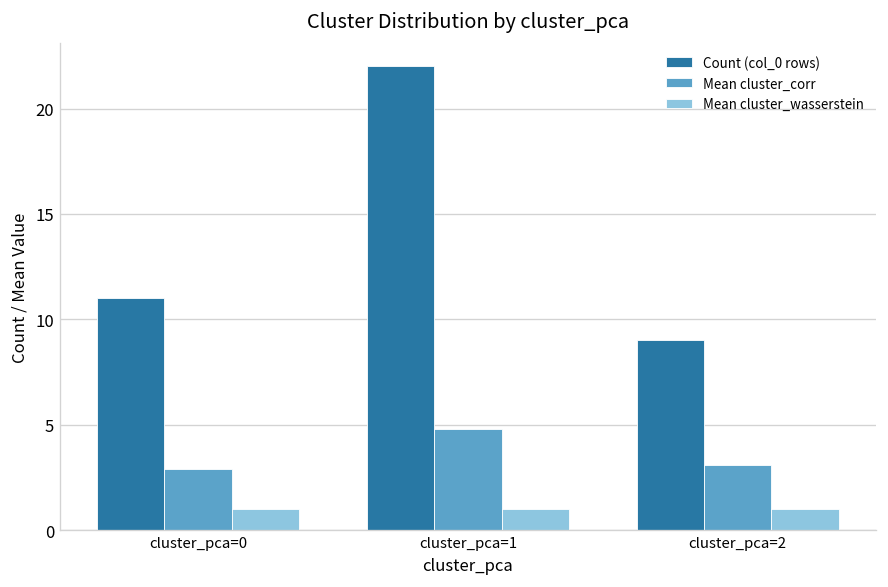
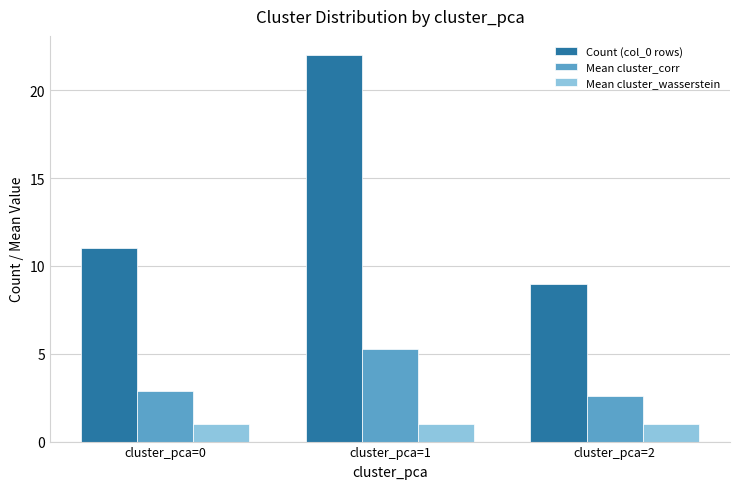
Mean cluster_corr, cluster_pca=1: 4.8 -> 5.3
Mean cluster_corr, cluster_pca=2: 3.1 -> 2.6
